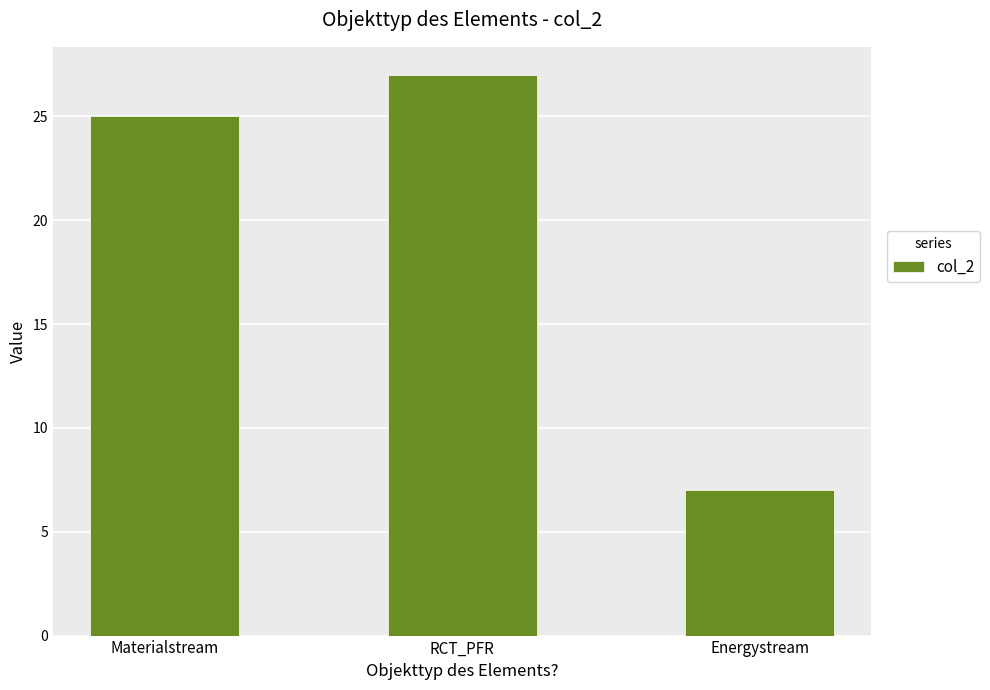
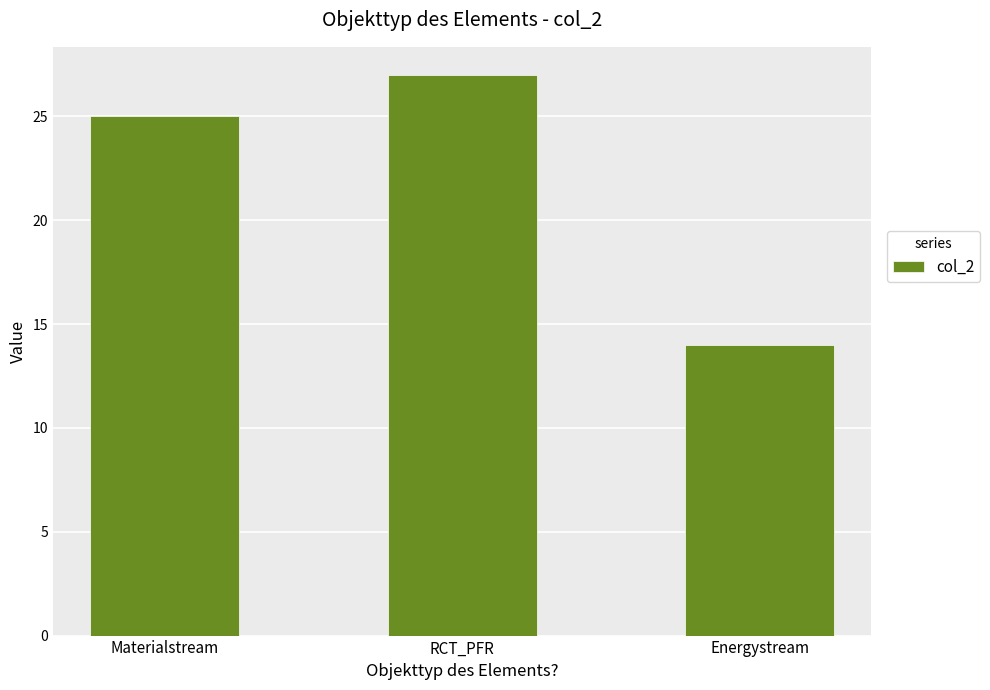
Energystream: 7 -> 14
